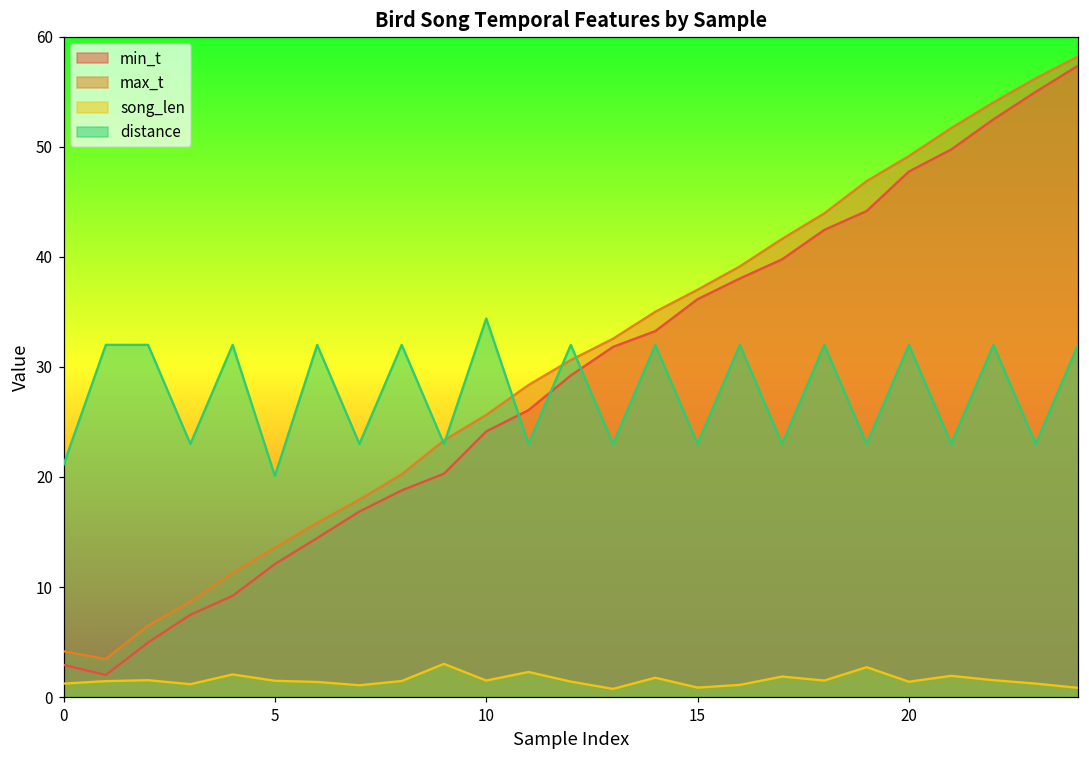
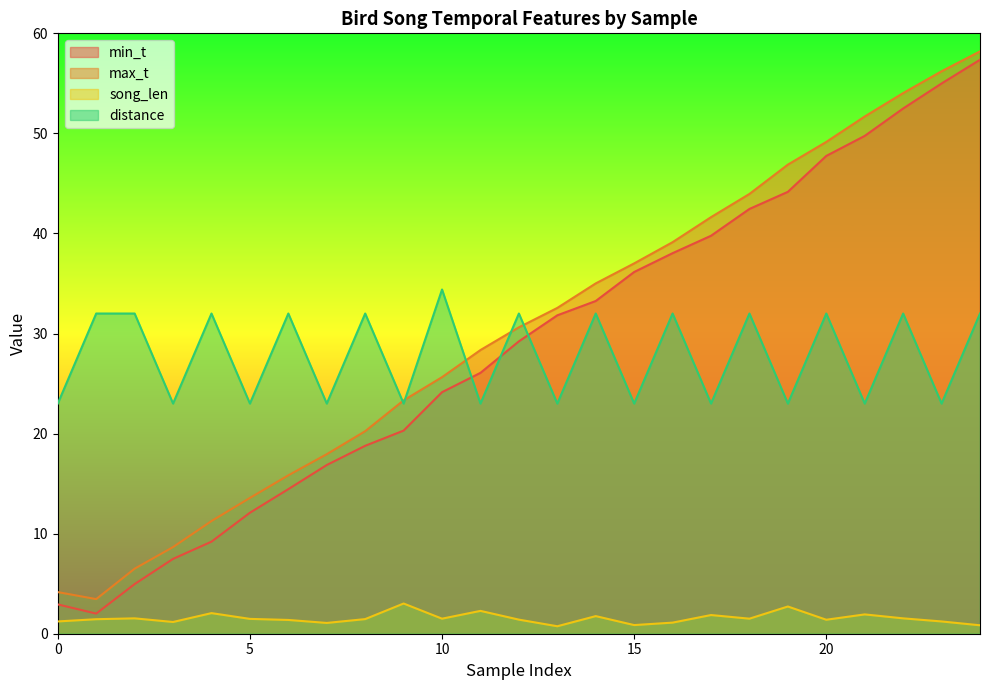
distance, 0: 21.1 -> 23.0
distance, 5: 20.1 -> 23.0
